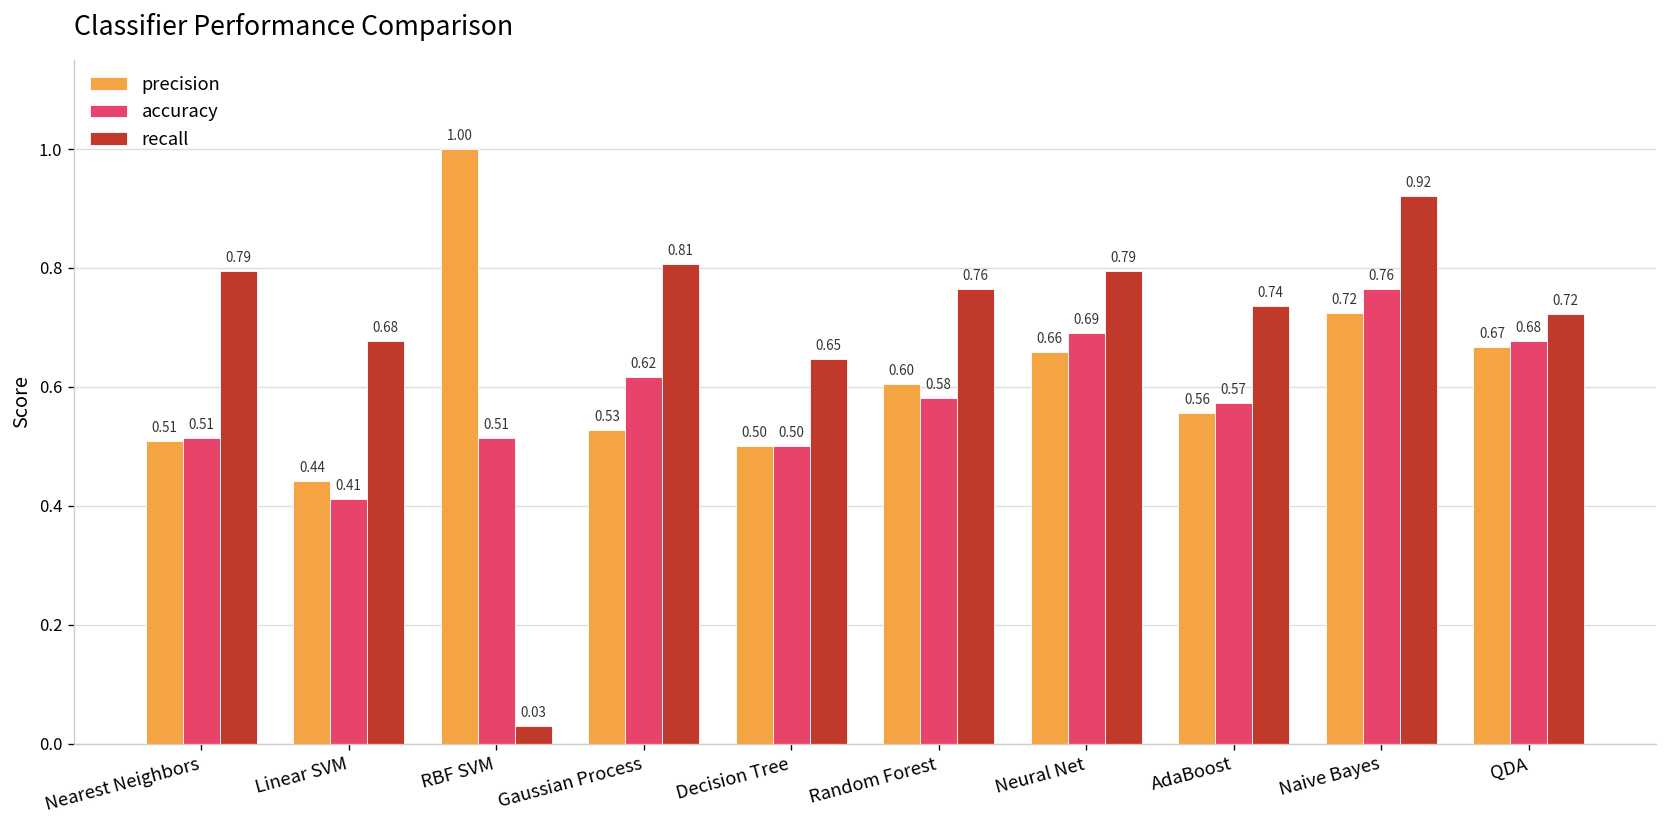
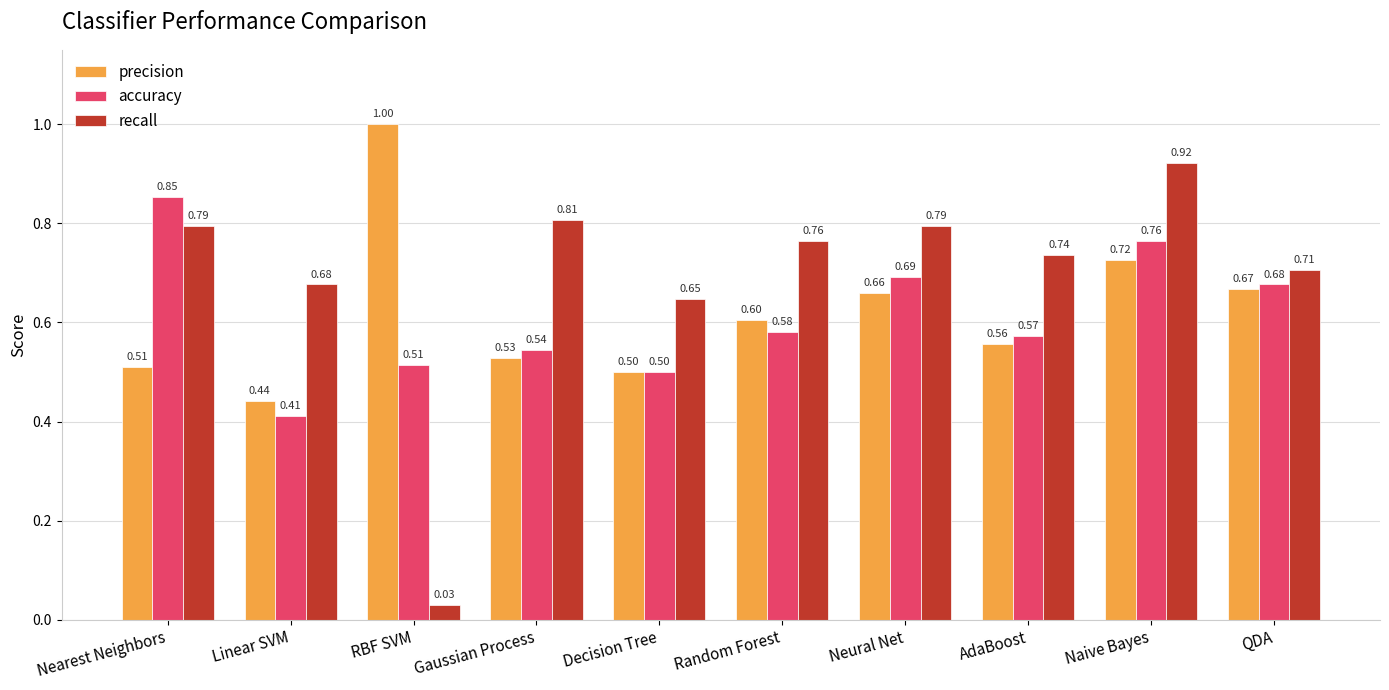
accuracy, Nearest Neighbors: 0.51 -> 0.85
accuracy, Gaussian Process: 0.62 -> 0.54
recall, QDA: 0.72 -> 0.71
